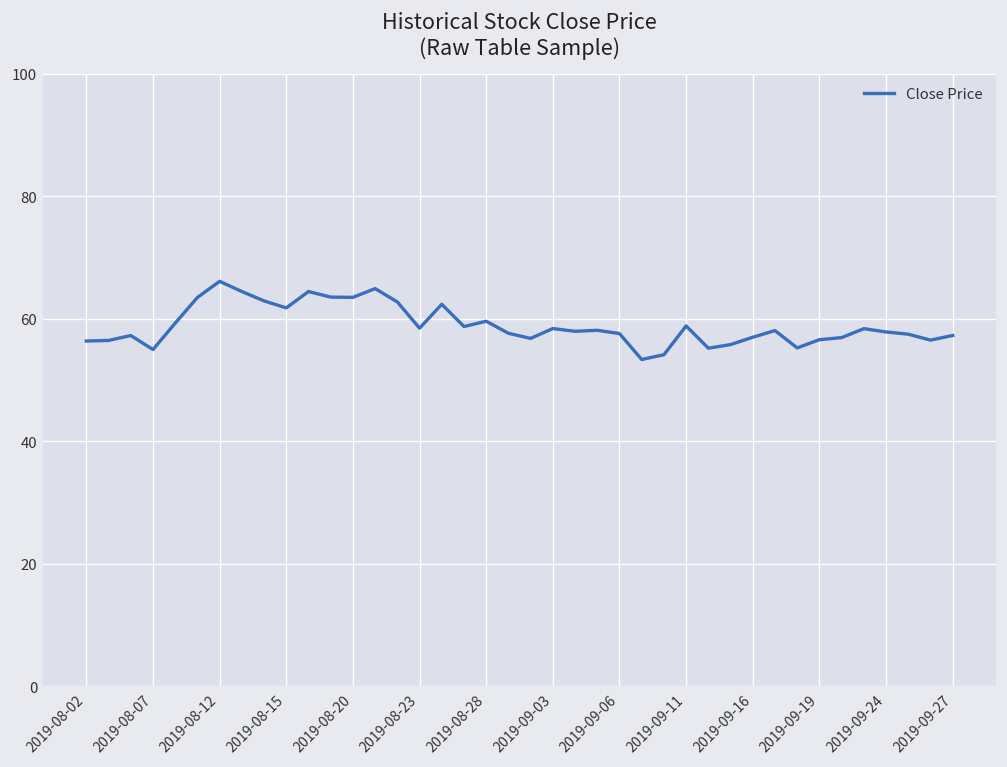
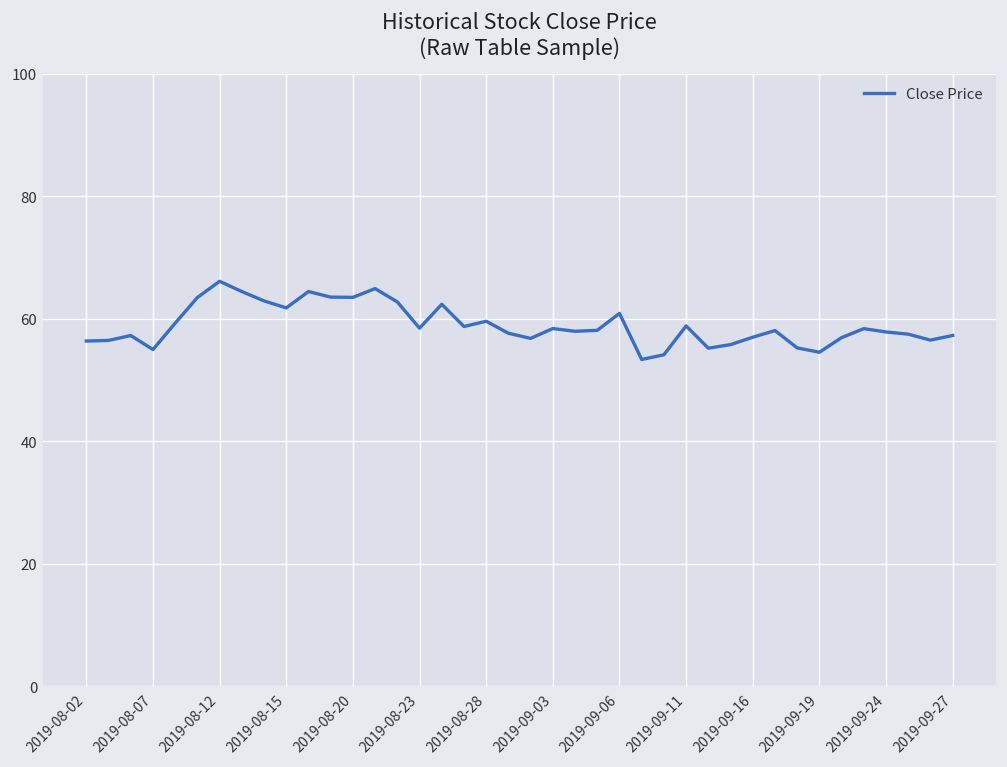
2019-09-06: 58 -> 61
2019-09-19: 57 -> 55
